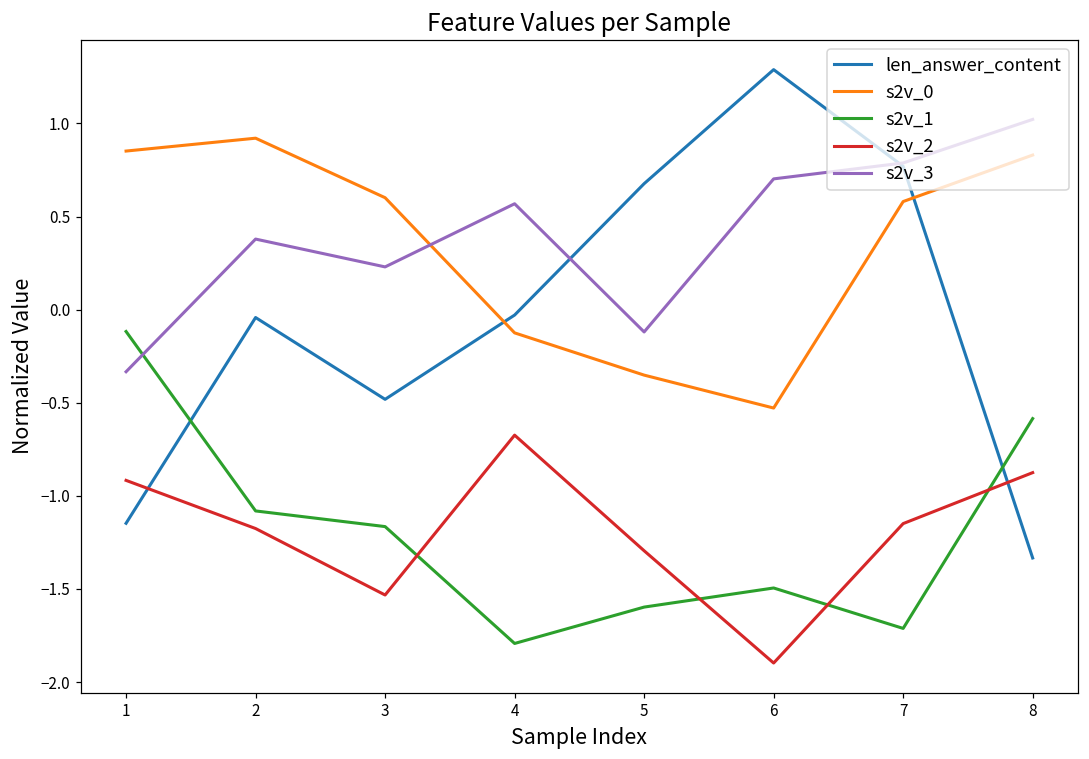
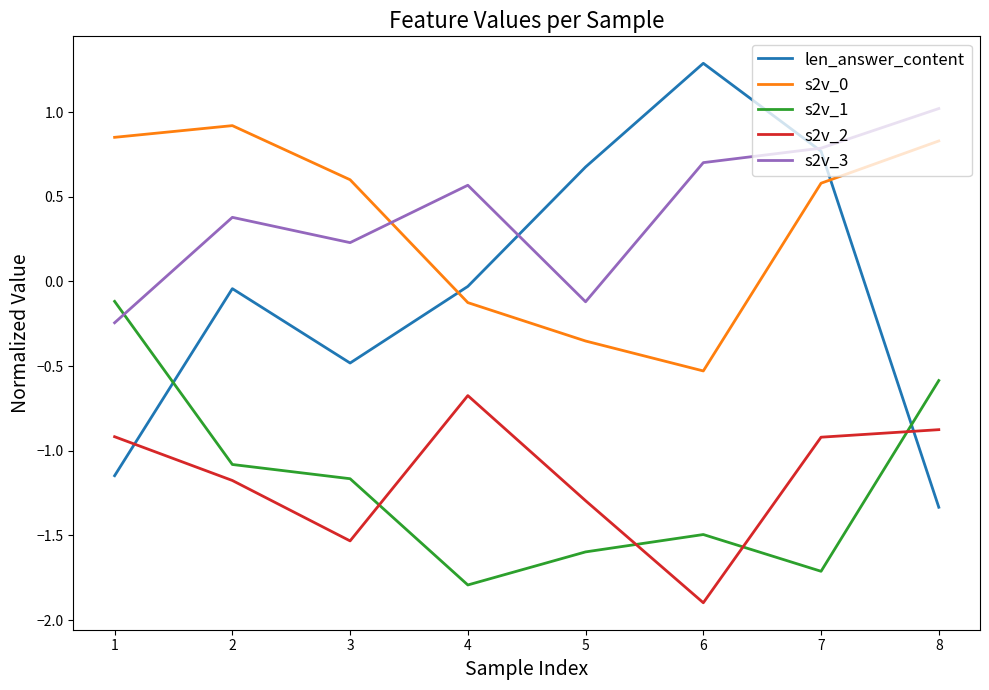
s2v_3, 1: -0.33 -> -0.24
s2v_2, 7: -1.15 -> -0.92
